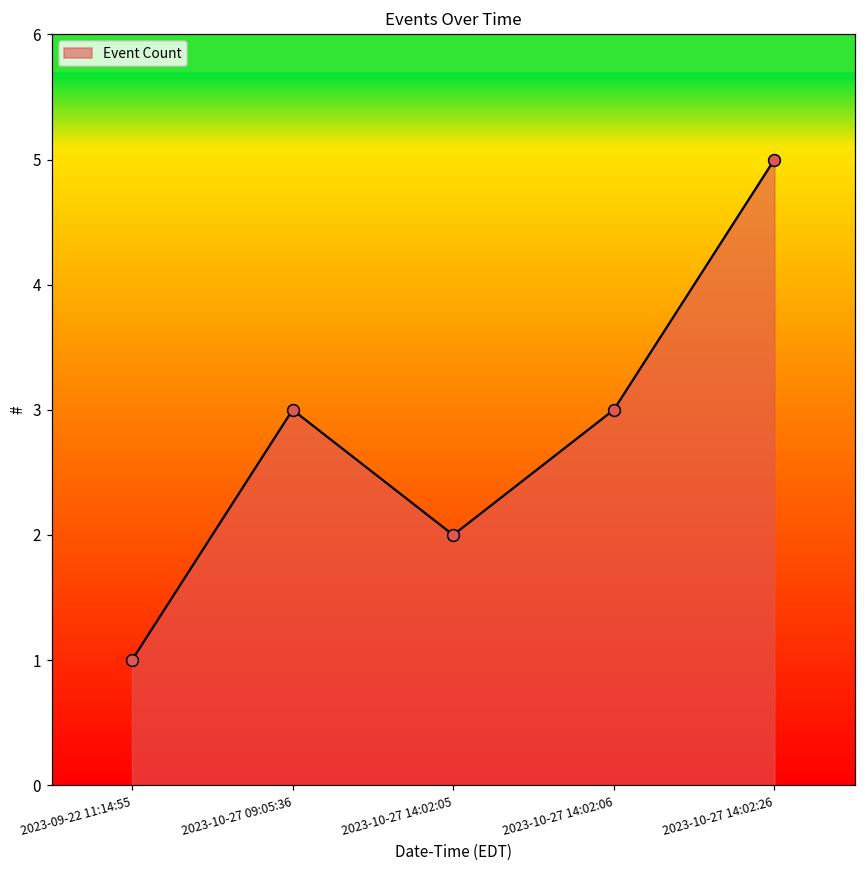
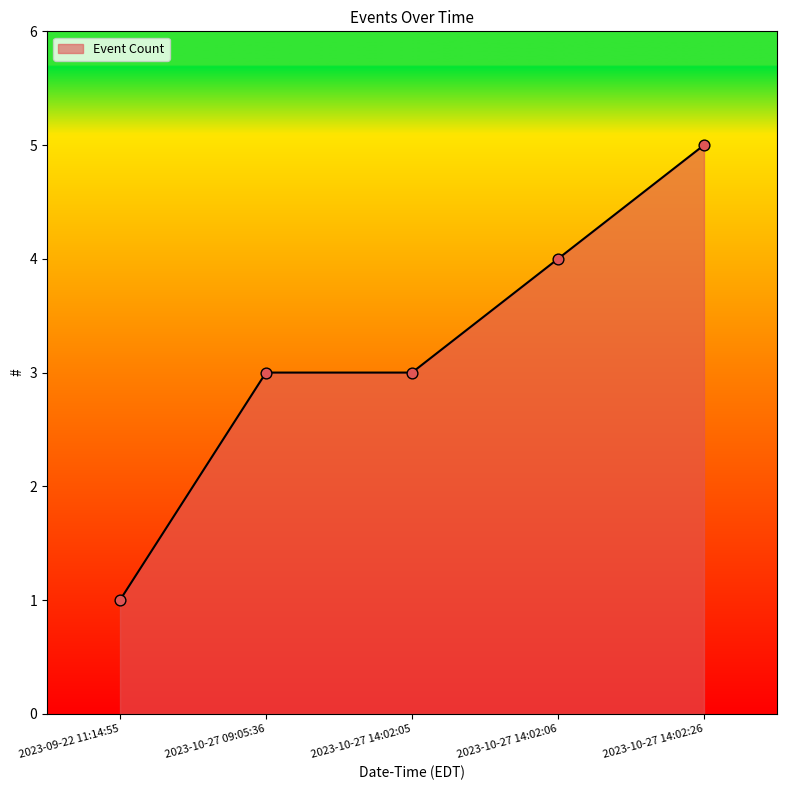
2023-10-27 14:02:05: 2 -> 3
2023-10-27 14:02:06: 3 -> 4
